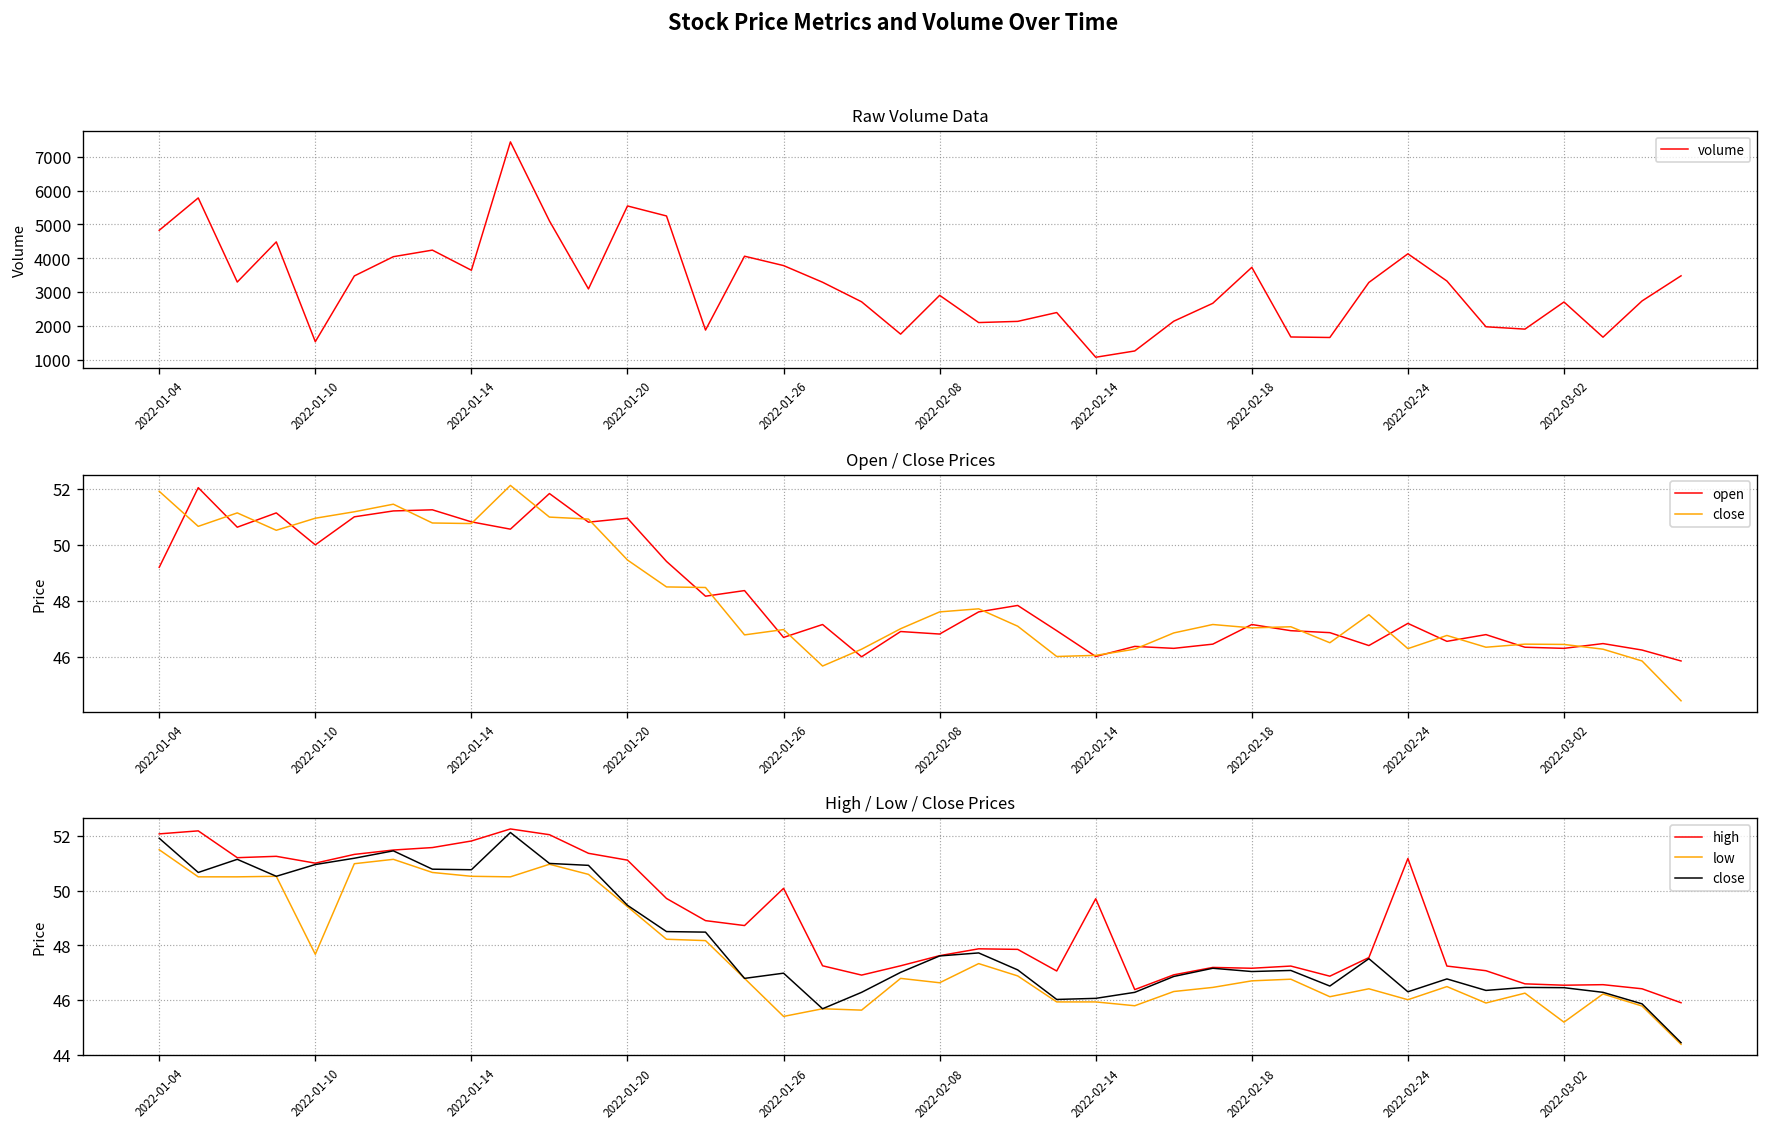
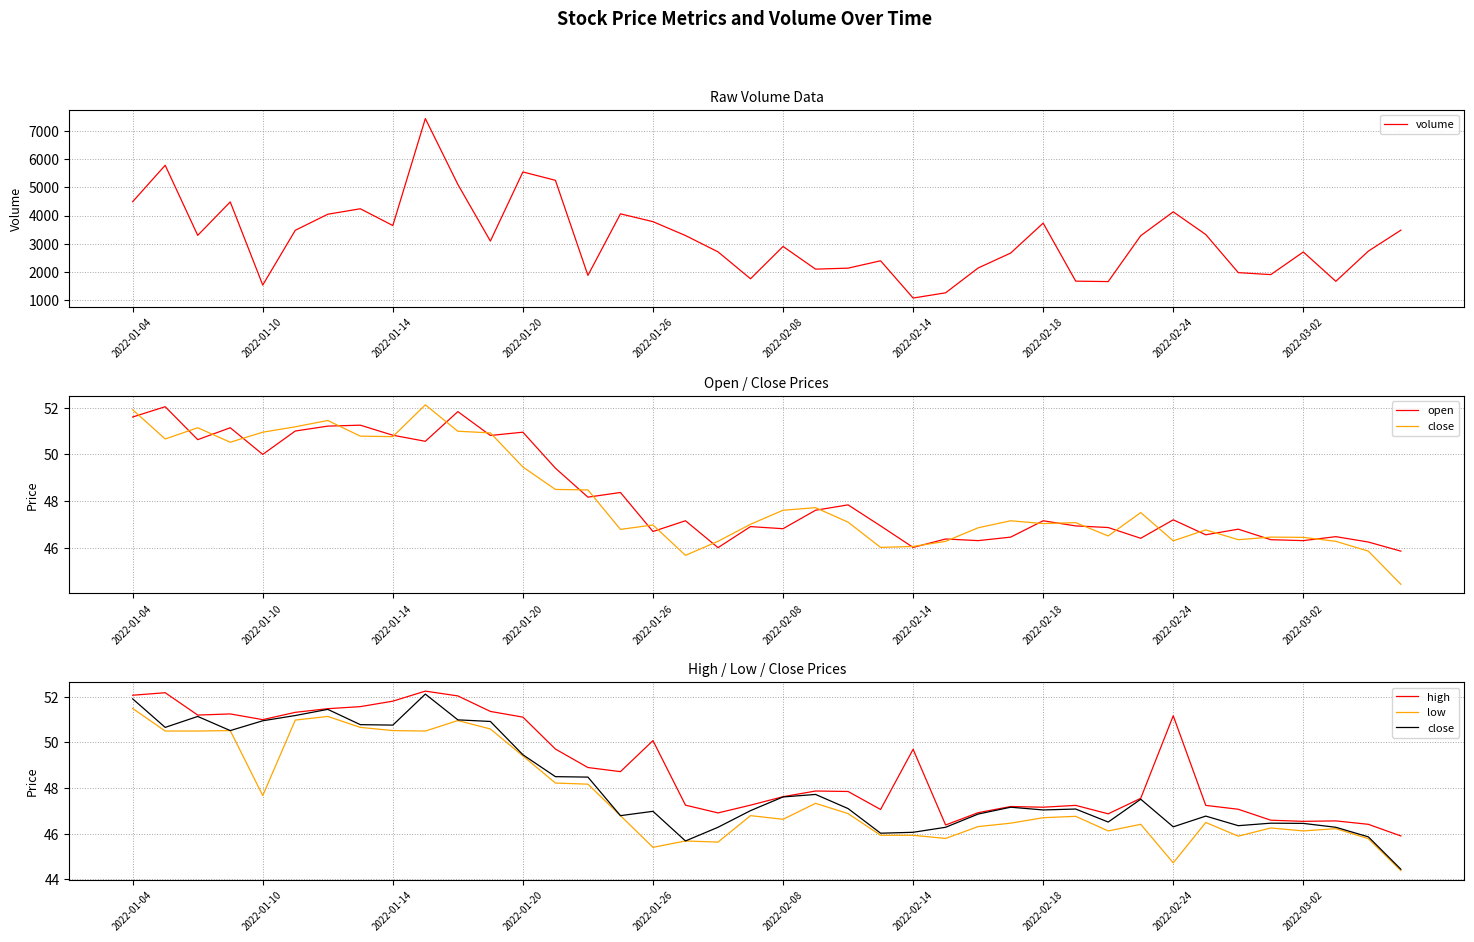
Raw Volume Data, 2022-01-04: 4800 -> 4500
Open / Close Prices, open, 2022-01-04: 49.2 -> 51.6
High / Low / Close Prices, low, 2022-02-24: 46.0 -> 44.7
High / Low / Close Prices, low, 2022-03-02: 45.2 -> 46.1
